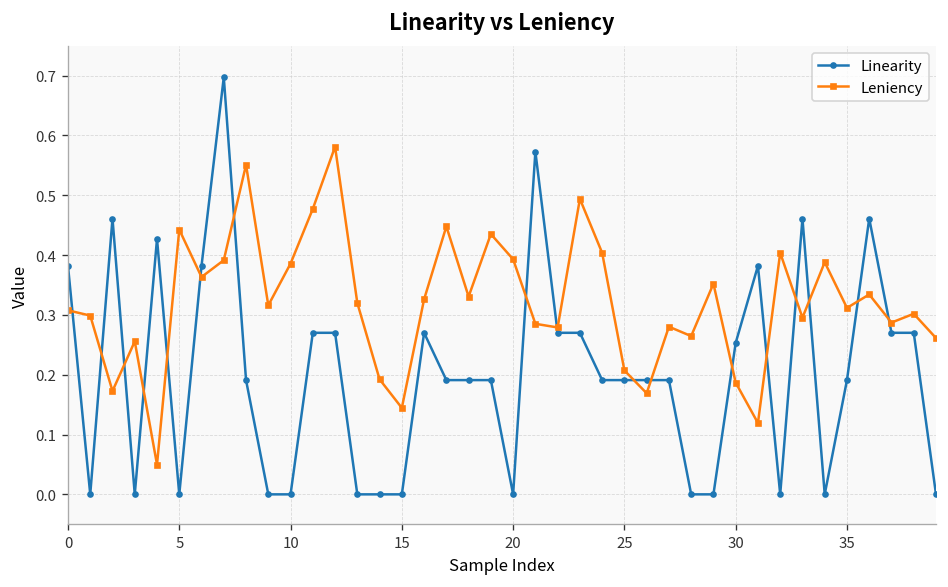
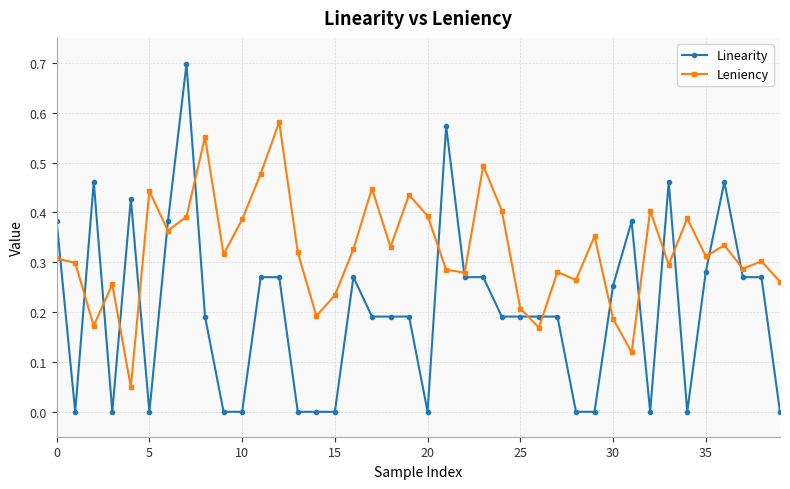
Leniency, 15: 0.14 -> 0.23
Linearity, 35: 0.19 -> 0.28
